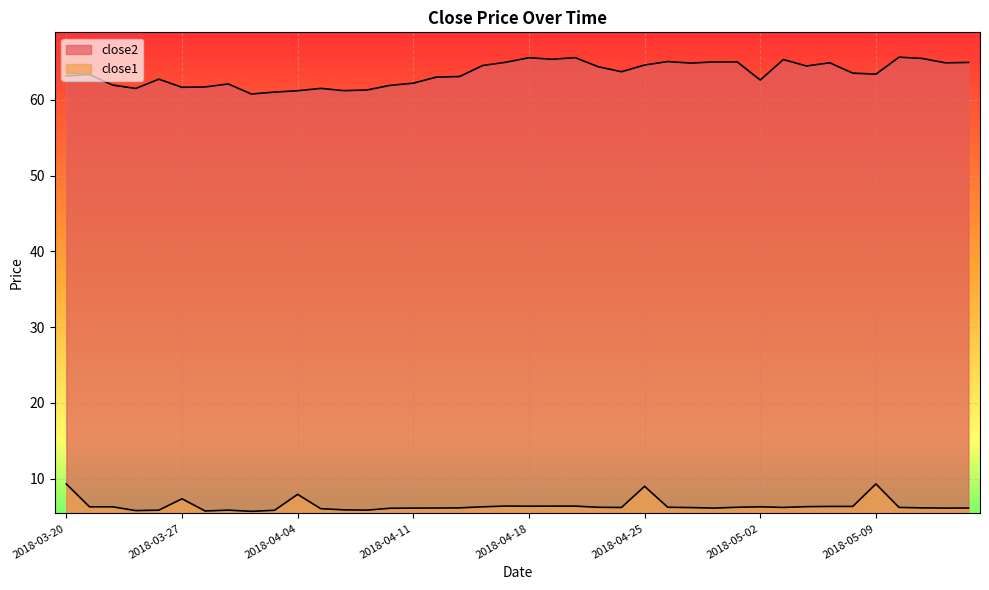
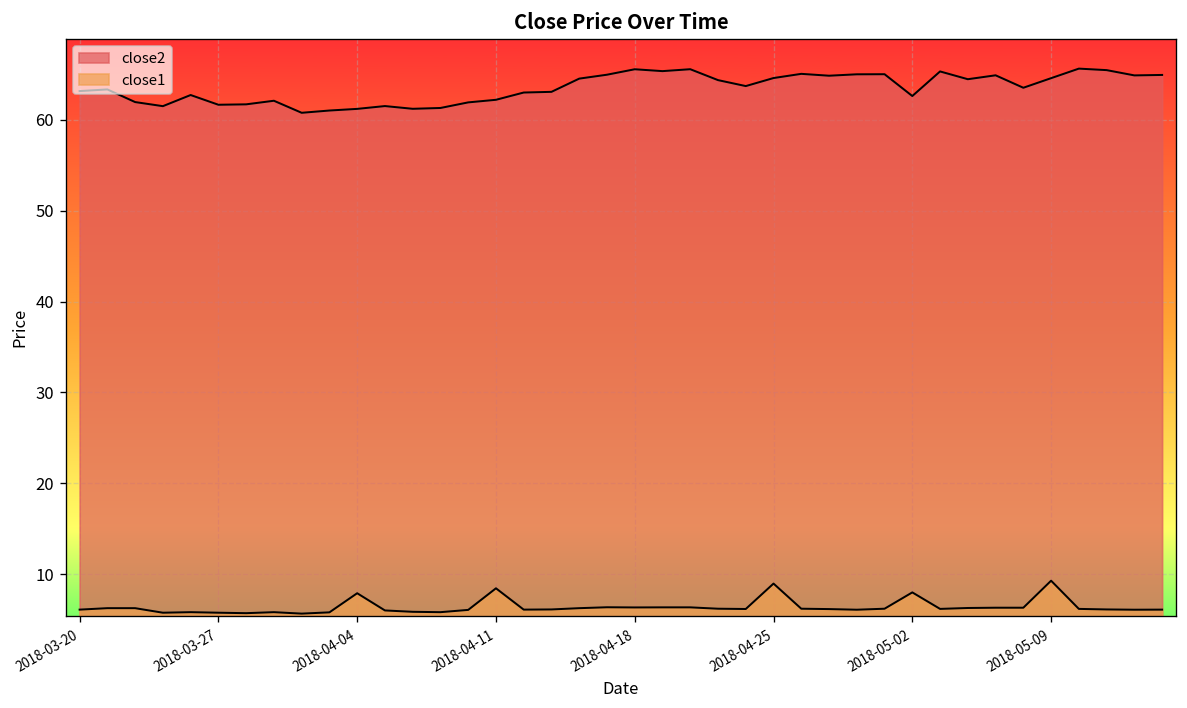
close1, 2018-03-20: 9 -> 6
close1, 2018-03-27: 7 -> 6
close1, 2018-04-11: 6 -> 8
close1, 2018-05-02: 6 -> 8
close2, 2018-05-09: 63 -> 65
